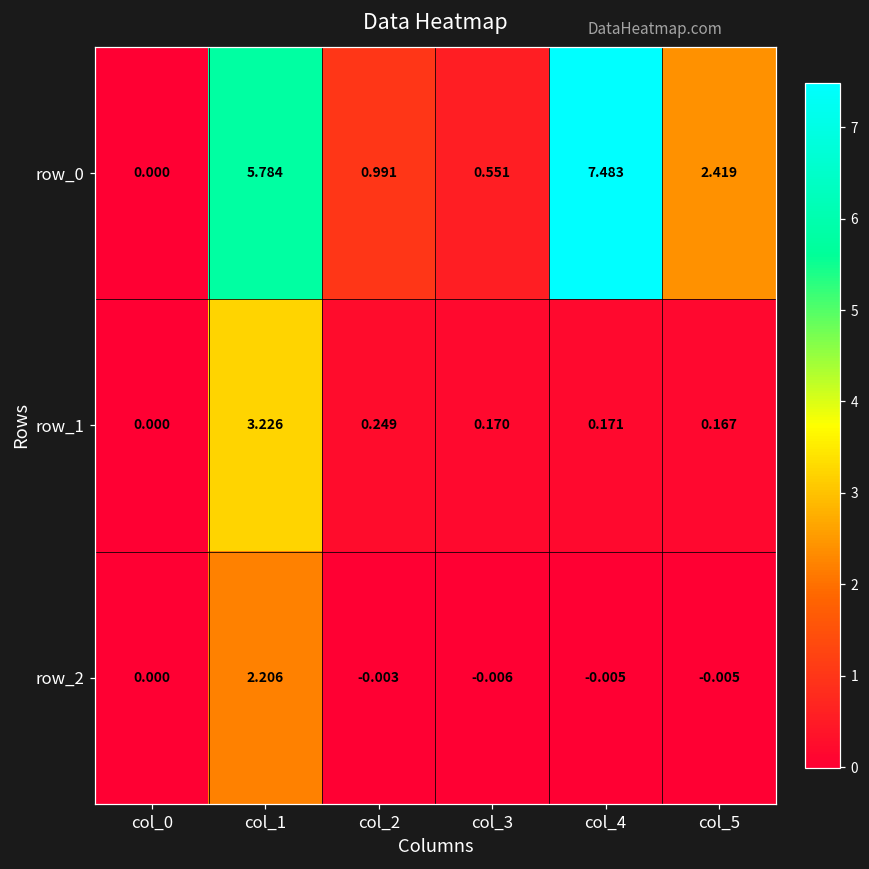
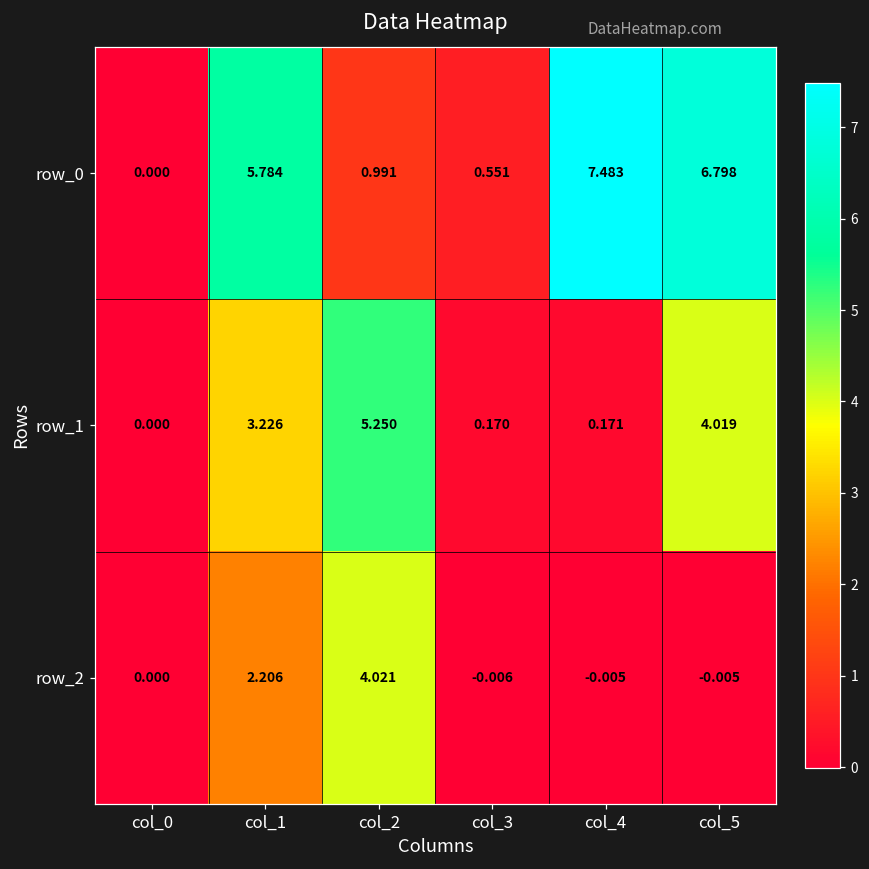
row_0, col_5: 2.419 -> 6.798
row_1, col_2: 0.249 -> 5.250
row_1, col_5: 0.167 -> 4.019
row_2, col_2: -0.003 -> 4.021
